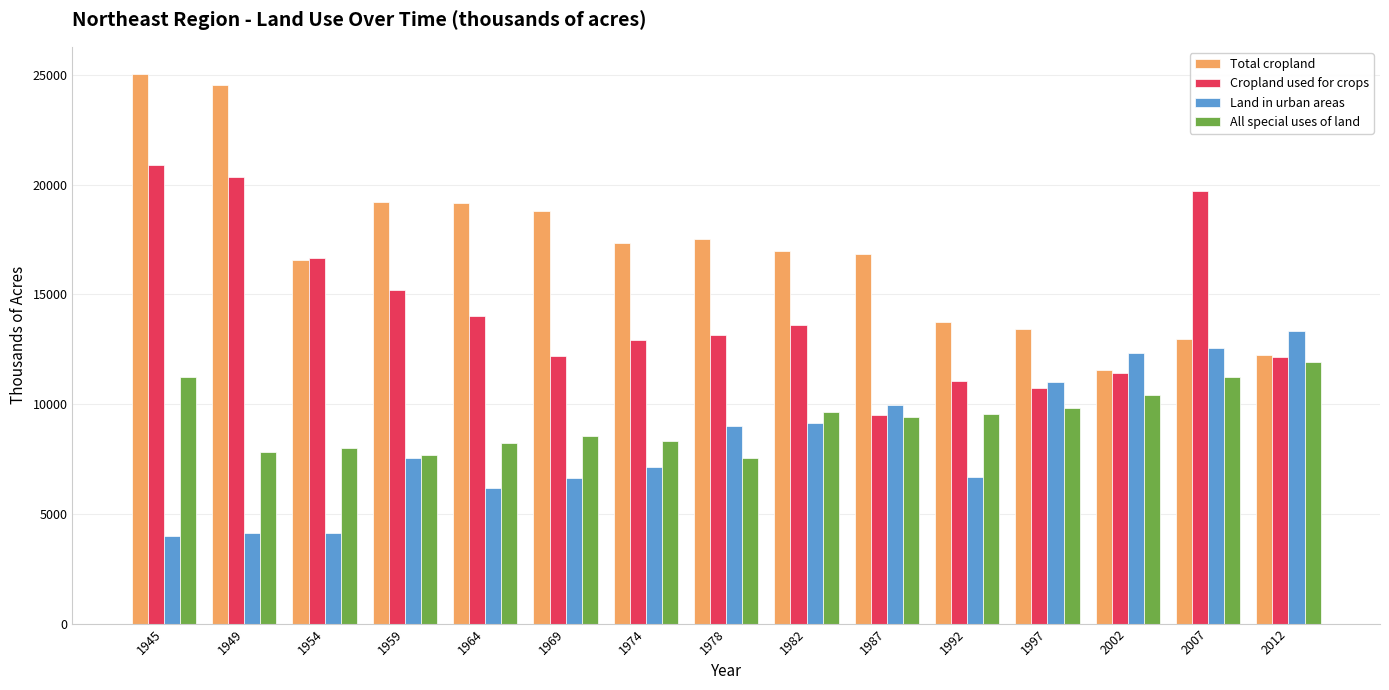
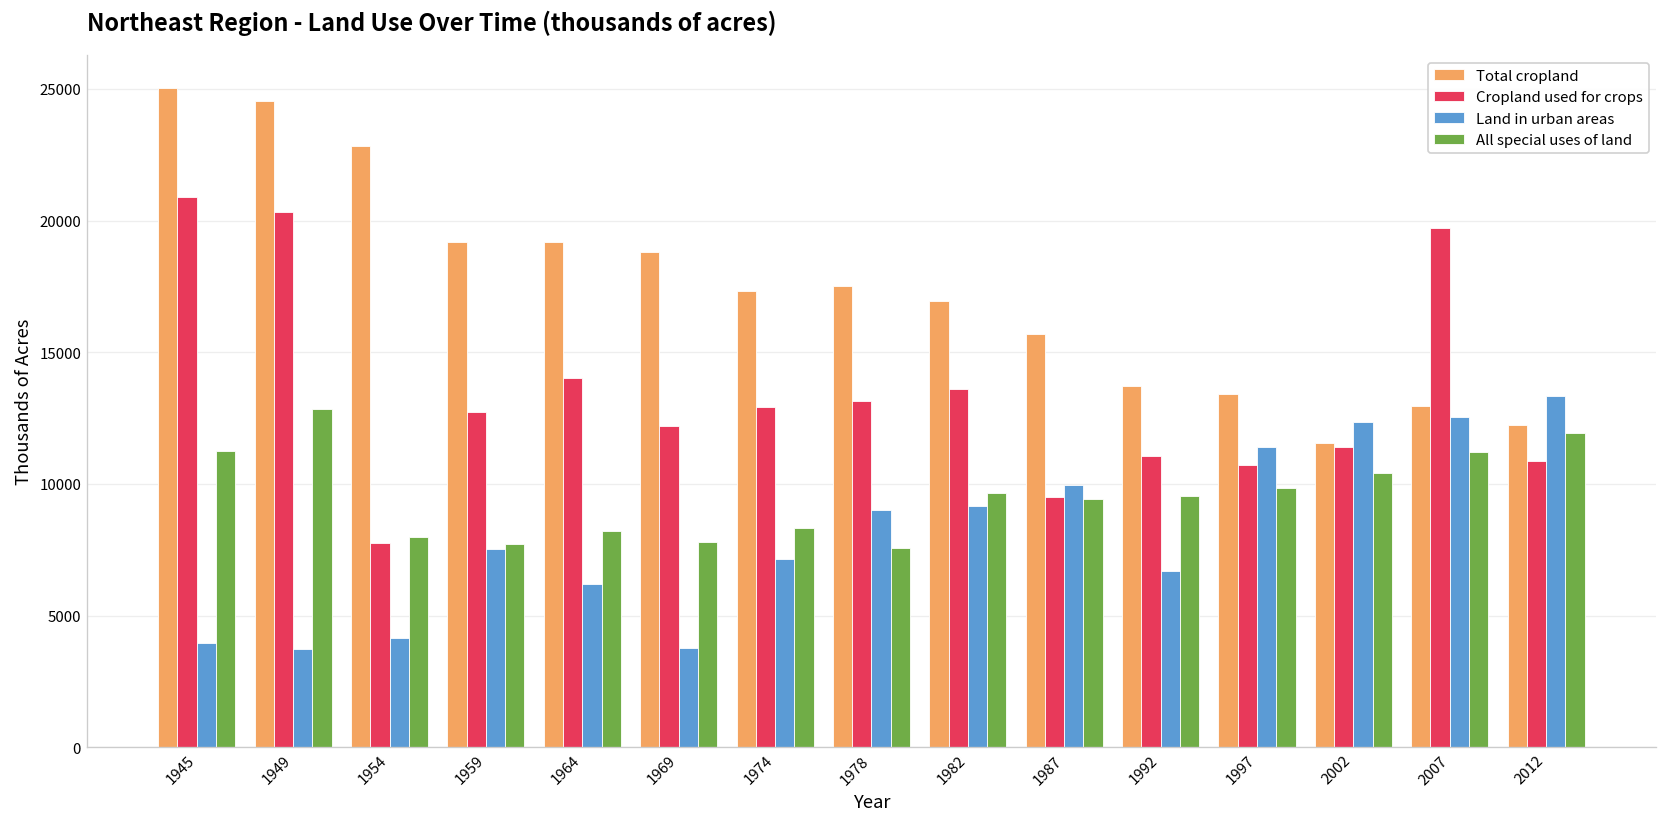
Land in urban areas, 1949: 4100 -> 3700
All special uses of land, 1949: 7800 -> 12900
Total cropland, 1954: 16600 -> 22800
Cropland used for crops, 1954: 16600 -> 7700
Cropland used for crops, 1959: 15200 -> 12700
Land in urban areas, 1969: 6600 -> 3800
All special uses of land, 1969: 8500 -> 7800
Total cropland, 1987: 16900 -> 15700
Land in urban areas, 1997: 11000 -> 11400
Cropland used for crops, 2012: 12100 -> 10900
